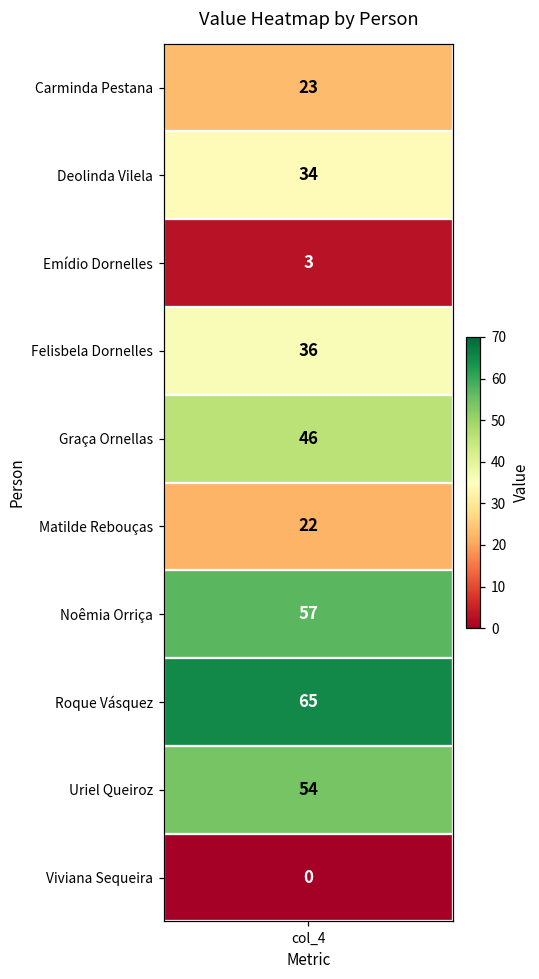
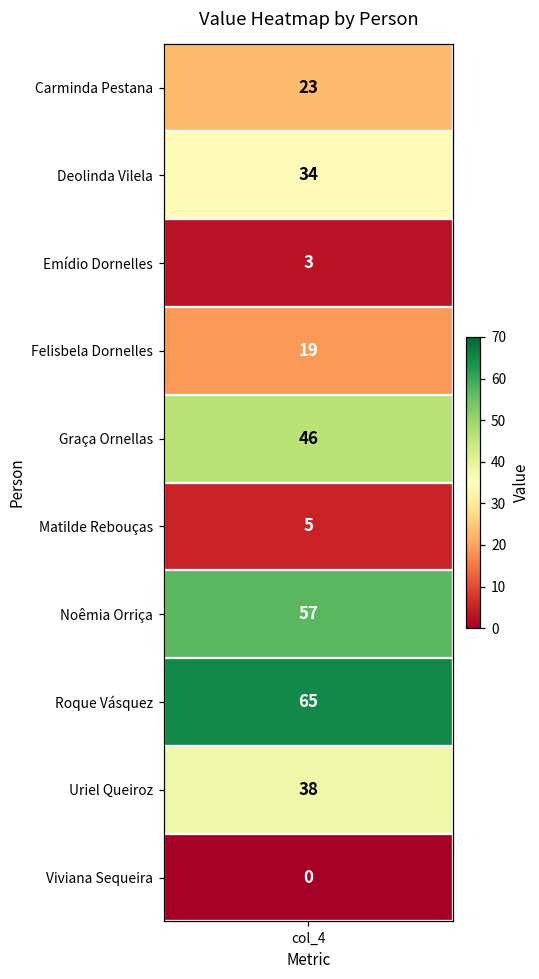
Felisbela Dornelles, col_4: 36 -> 19
Matilde Rebouças, col_4: 22 -> 5
Uriel Queiroz, col_4: 54 -> 38
